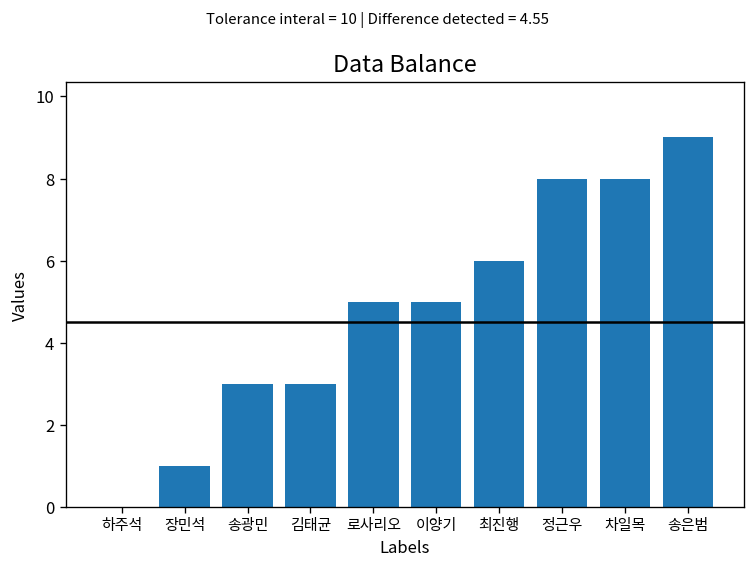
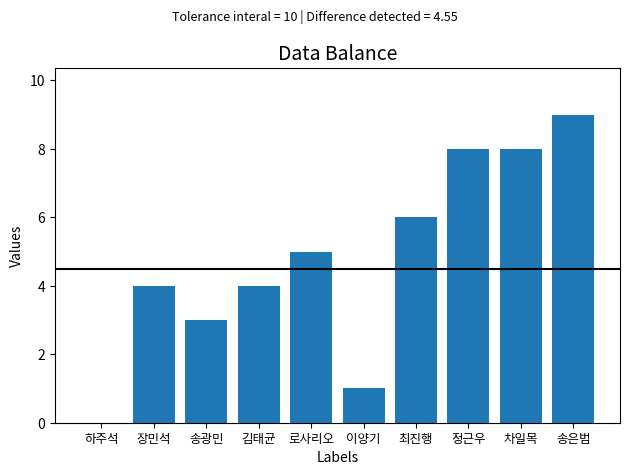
장민석: 1 -> 4
김태균: 3 -> 4
이양기: 5 -> 1
